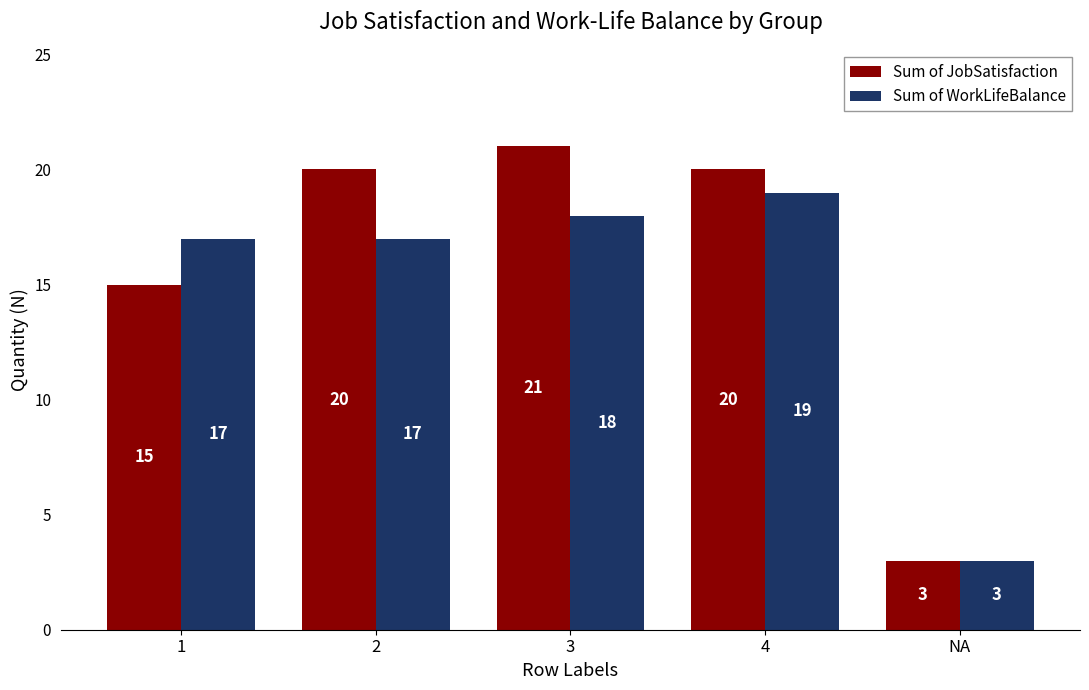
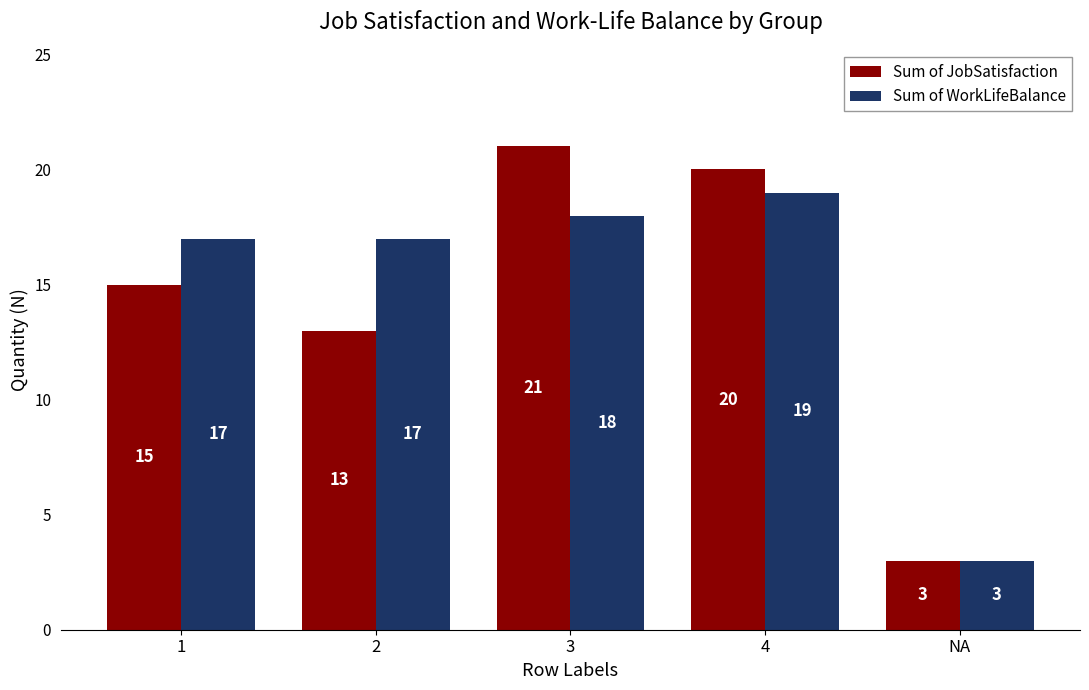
Sum of JobSatisfaction, 2: 20 -> 13
